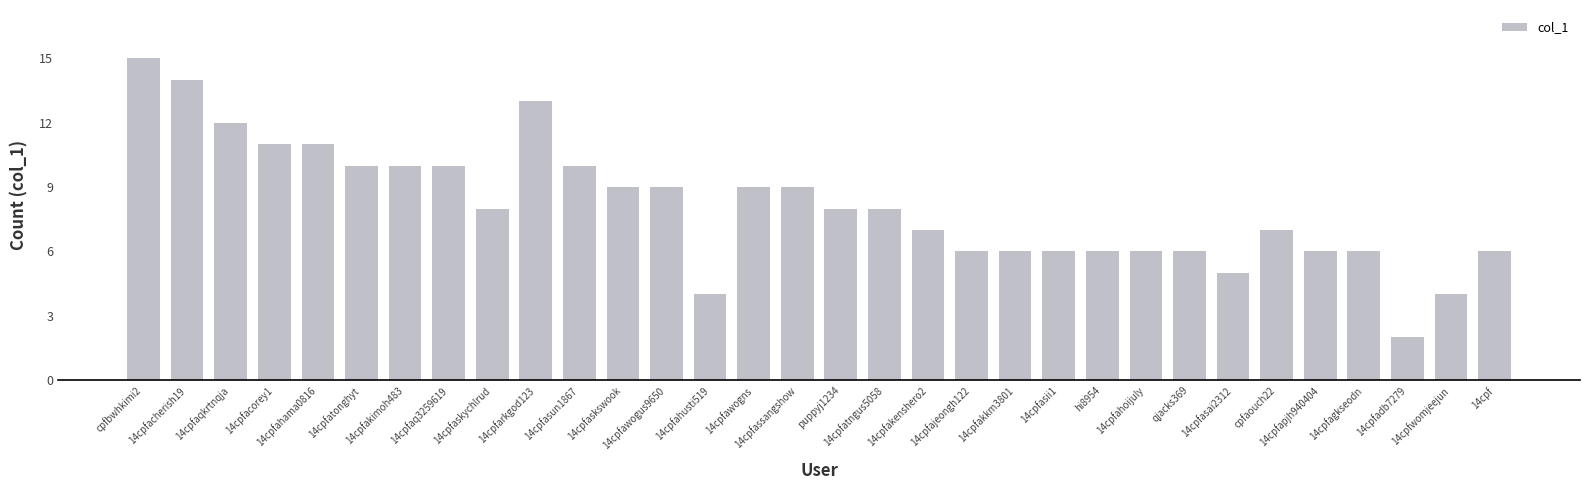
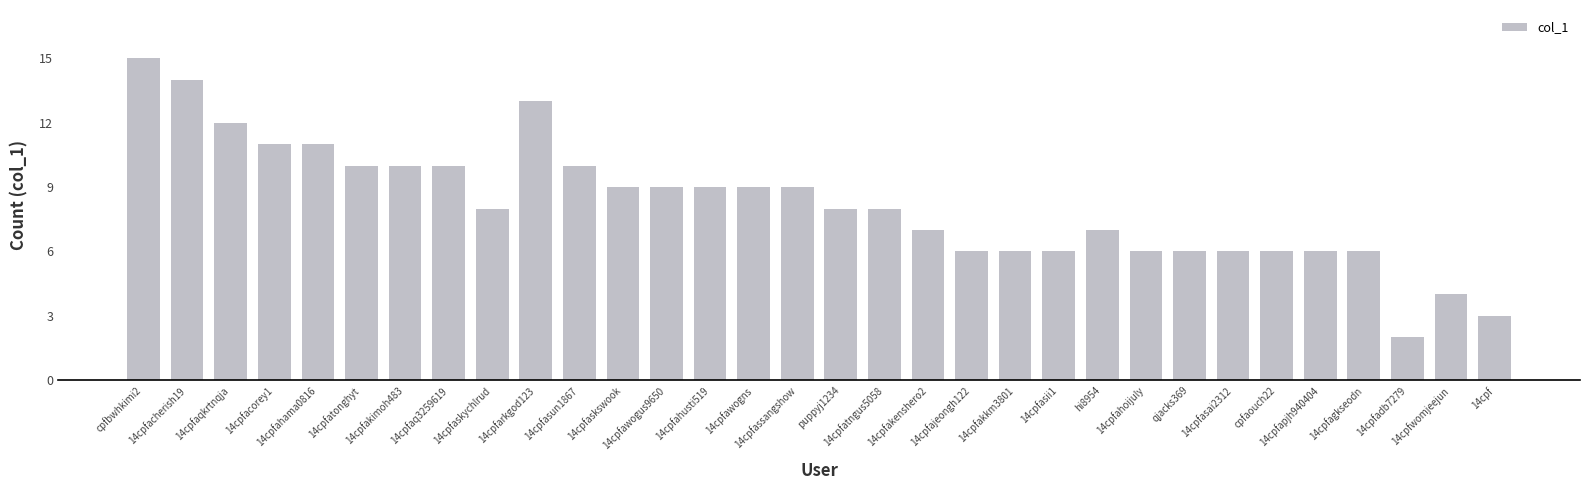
14cpfahusti519: 4 -> 9
hi8954: 6 -> 7
14cpfasai2312: 5 -> 6
cpfaouch22: 7 -> 6
14cpf: 6 -> 3
